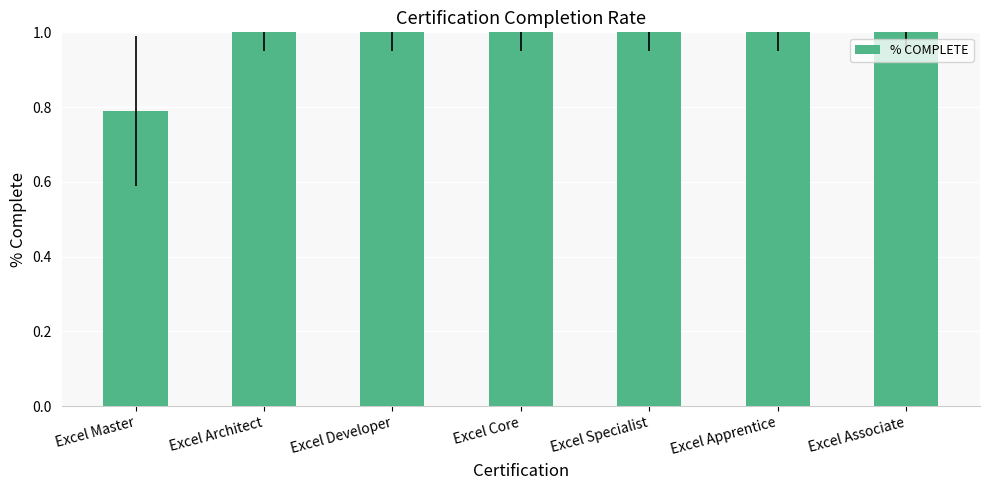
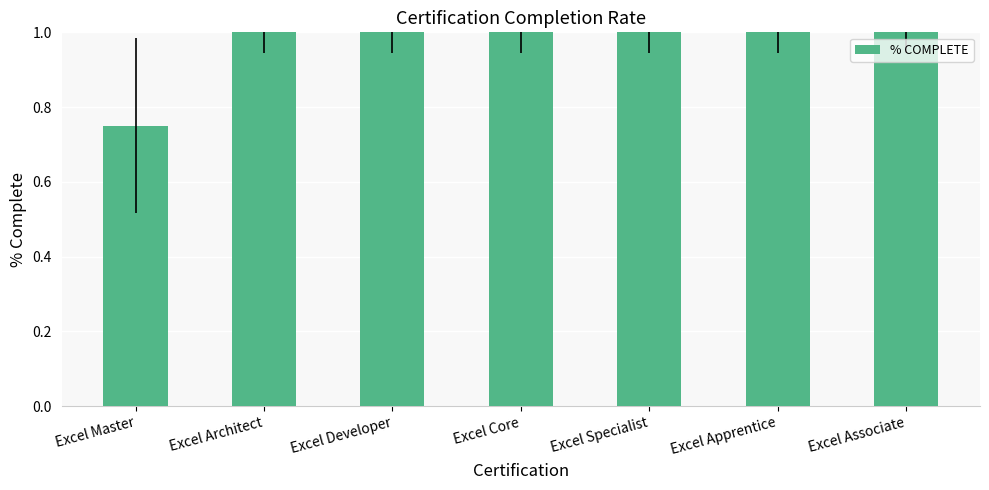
Excel Master: 0.79 -> 0.75
